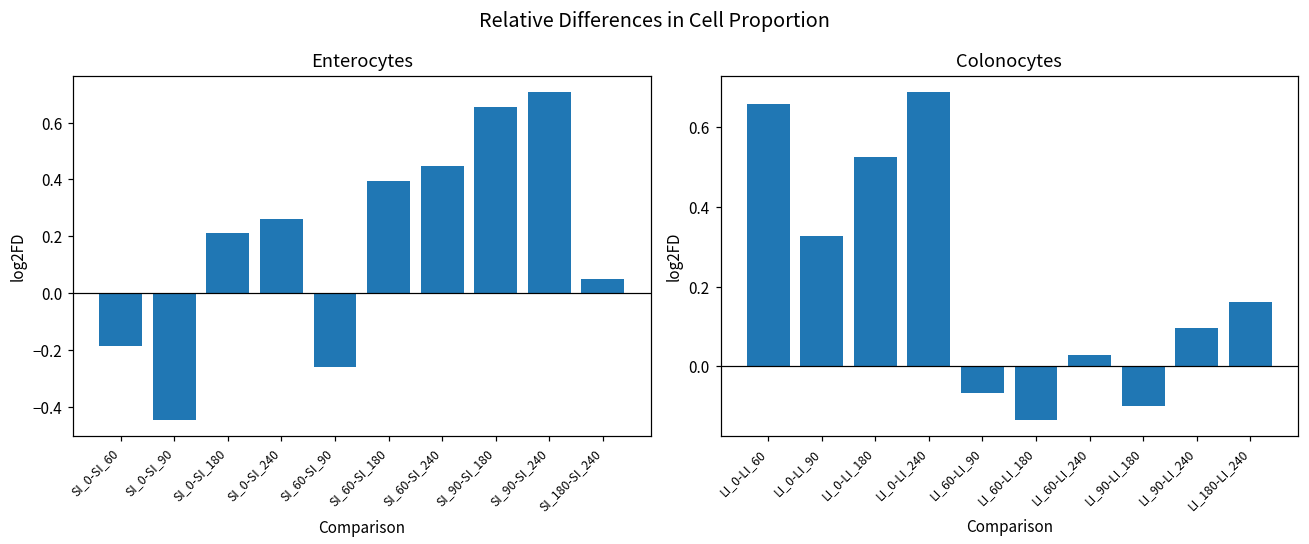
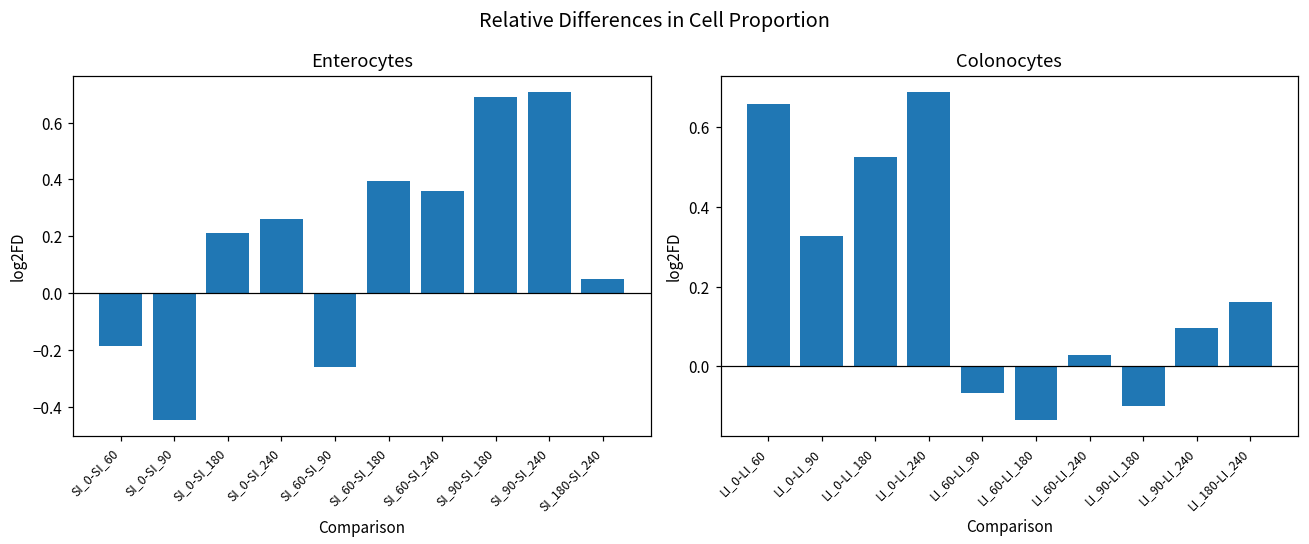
Enterocytes, SI_60-SI_240: 0.45 -> 0.36
Enterocytes, SI_90-SI_180: 0.66 -> 0.69
